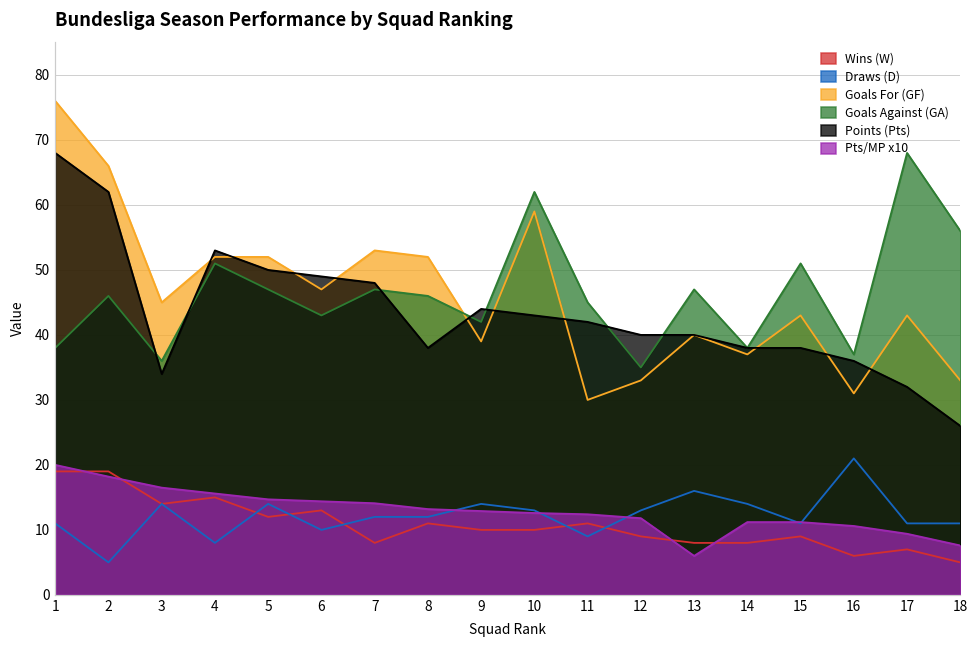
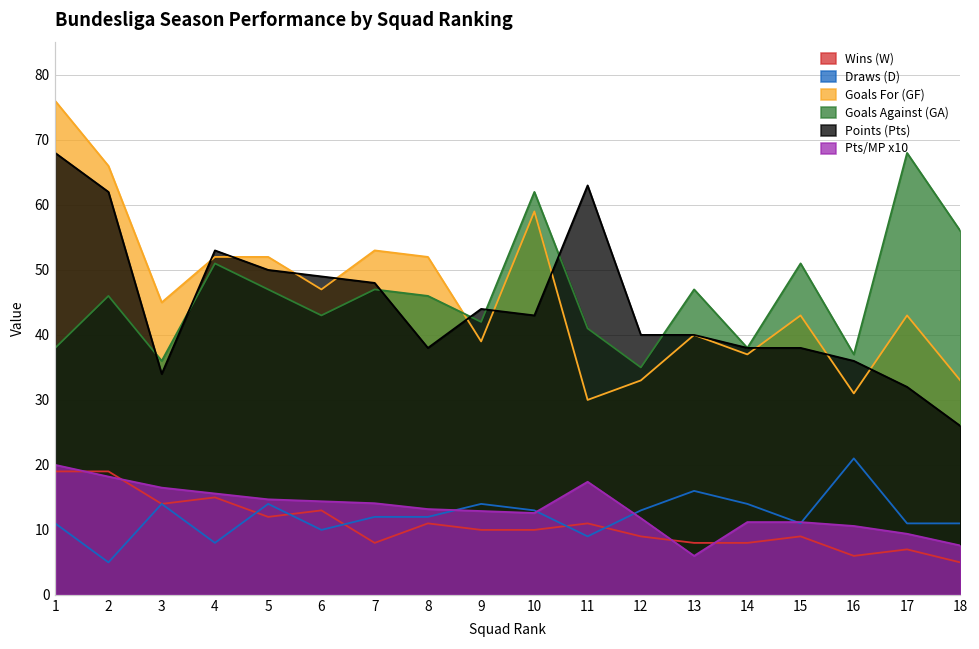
Goals Against (GA), 11: 45 -> 41
Points (Pts), 11: 42 -> 63
Pts/MP x10, 11: 12 -> 17
